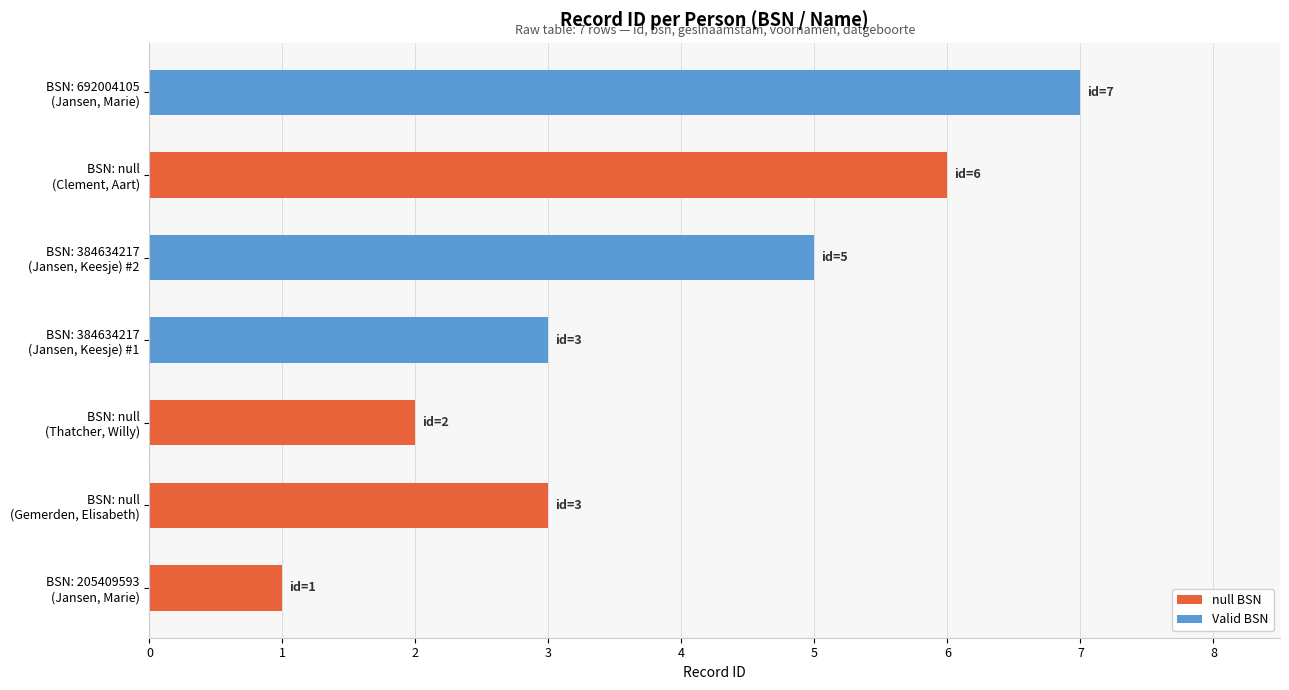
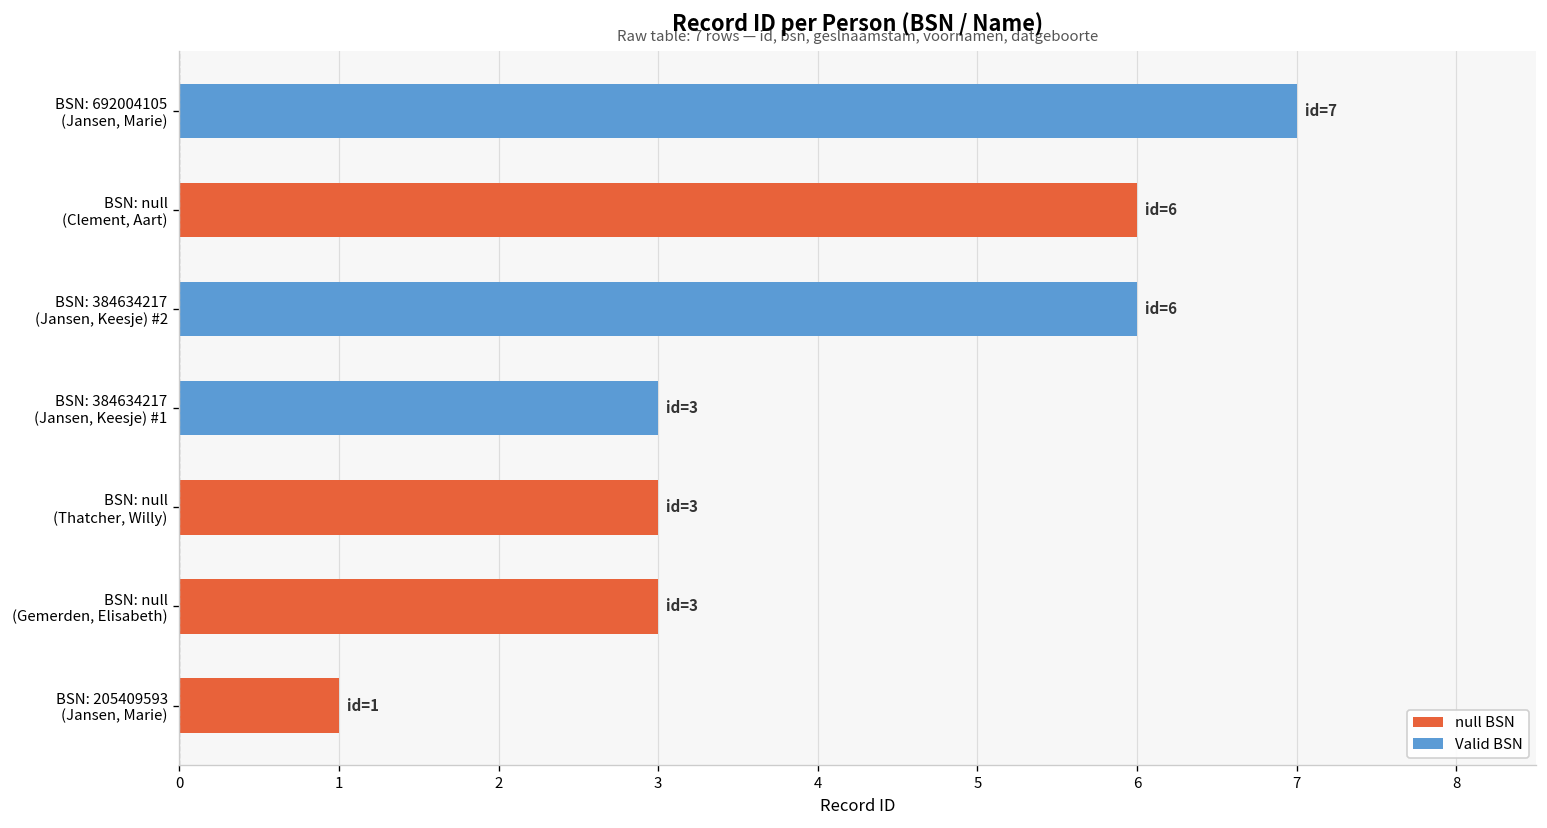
BSN: 384634217 (Jansen, Keesje) #2: 5 -> 6
BSN: null (Thatcher, Willy): 2 -> 3
